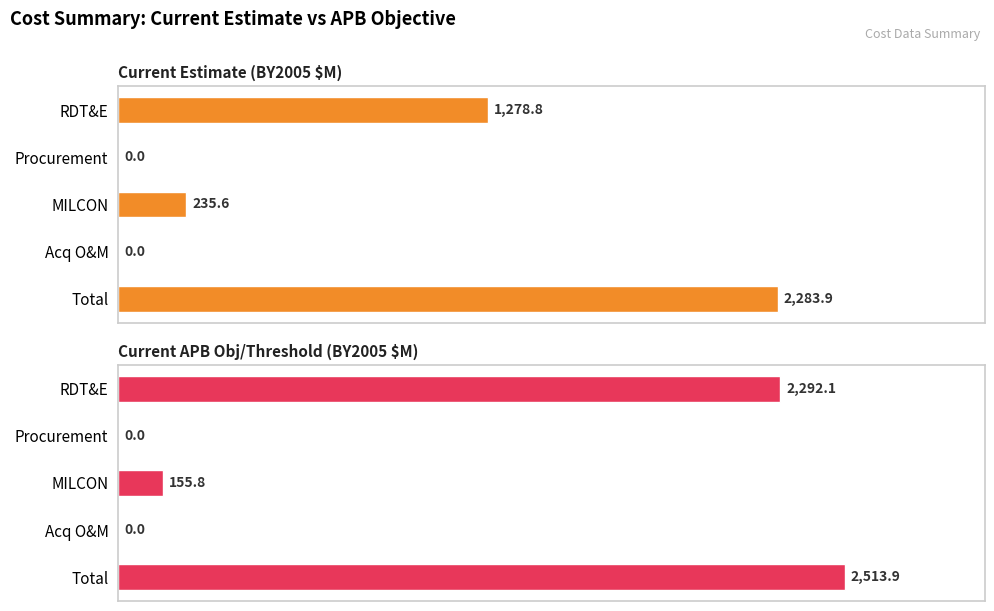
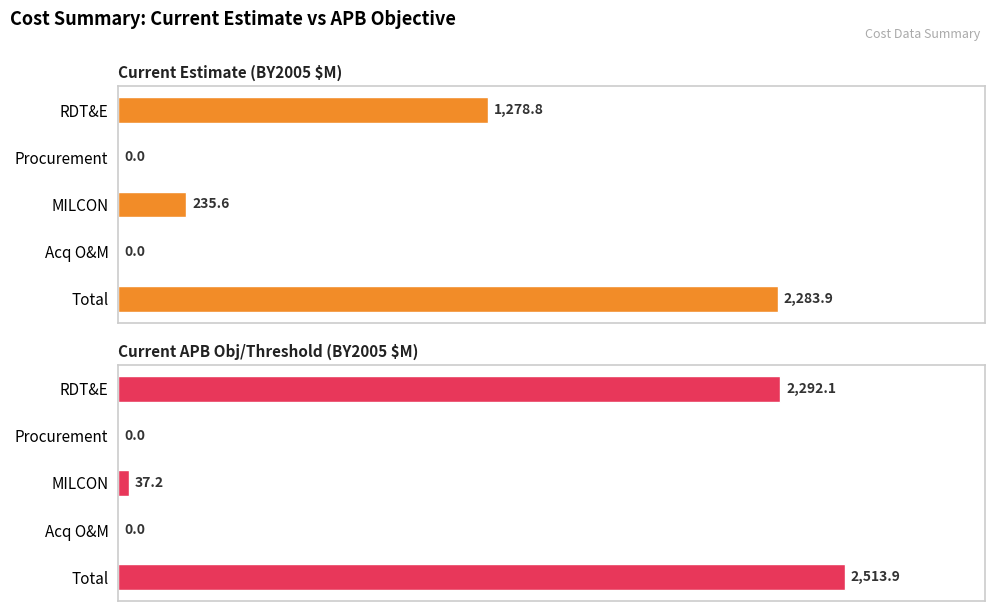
Current APB Obj/Threshold (BY2005 $M), MILCON: 155.8 -> 37.2
